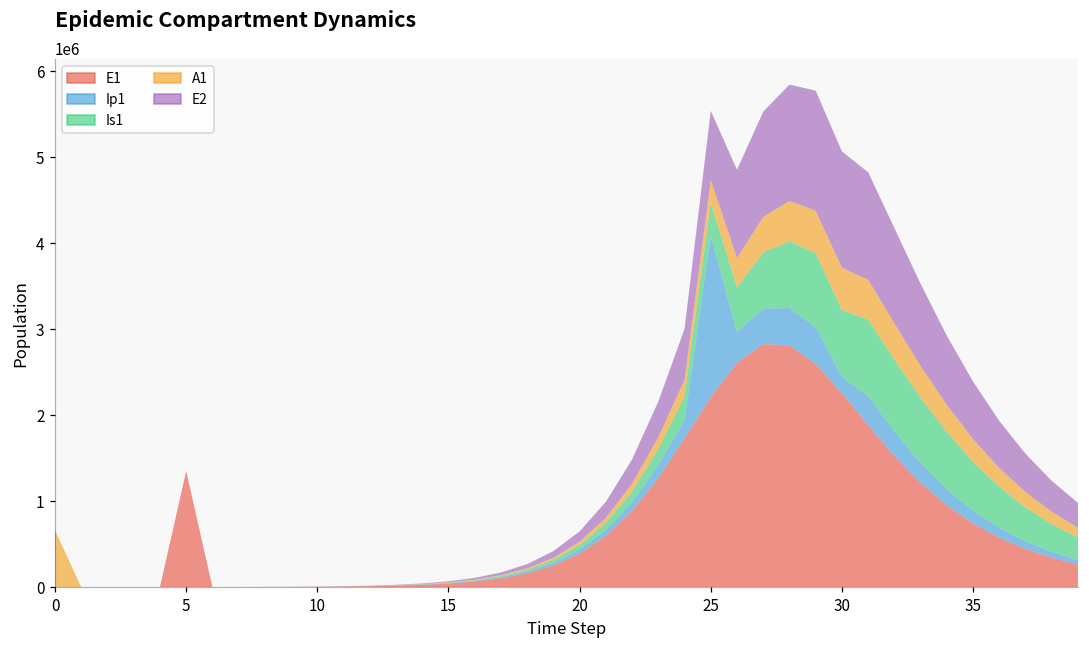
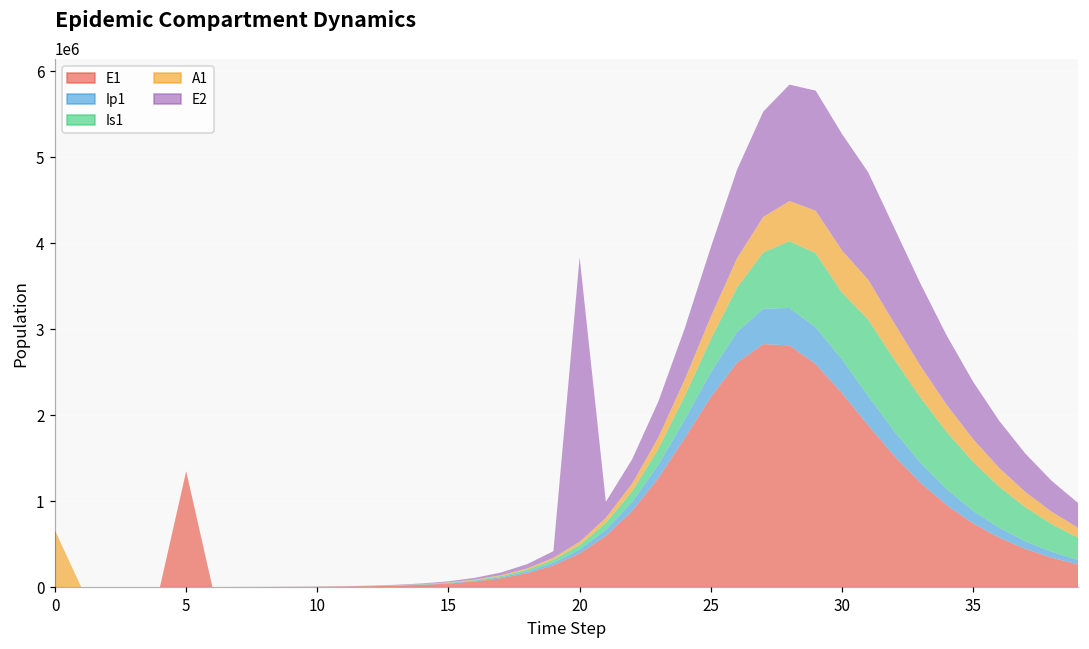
E2, 20: 100000 -> 3300000
Ip1, 25: 1900000 -> 300000
Ip1, 30: 200000 -> 400000
